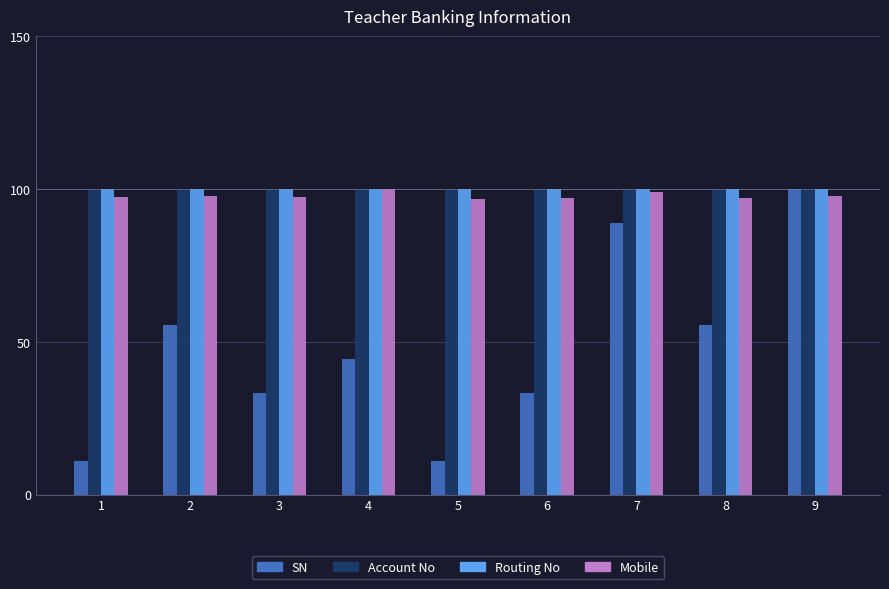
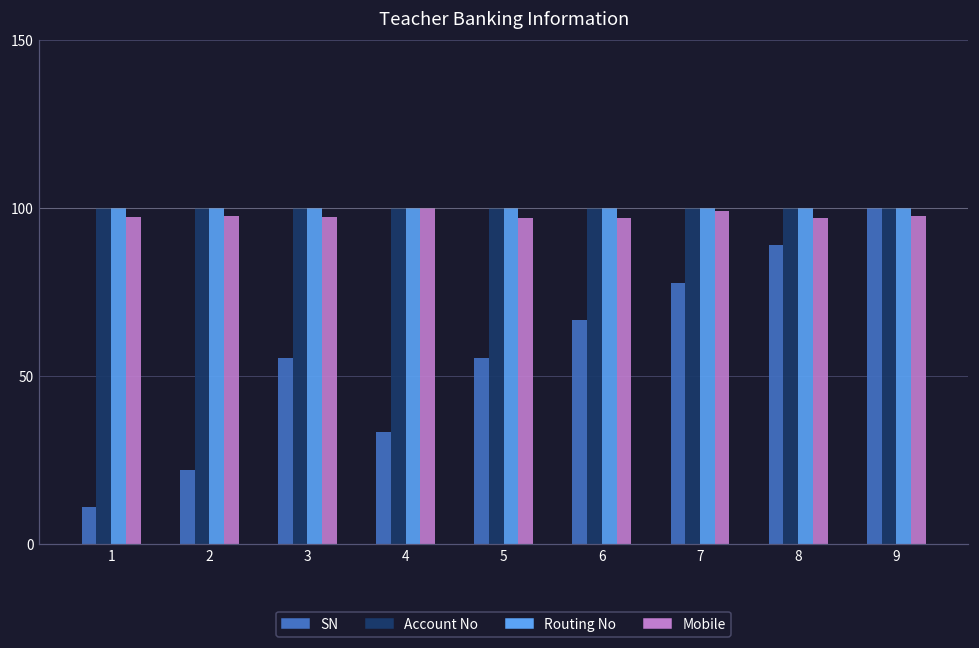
SN, 2: 56 -> 22
SN, 3: 33 -> 56
SN, 4: 44 -> 33
SN, 5: 11 -> 56
SN, 6: 33 -> 67
SN, 7: 89 -> 78
SN, 8: 56 -> 89
